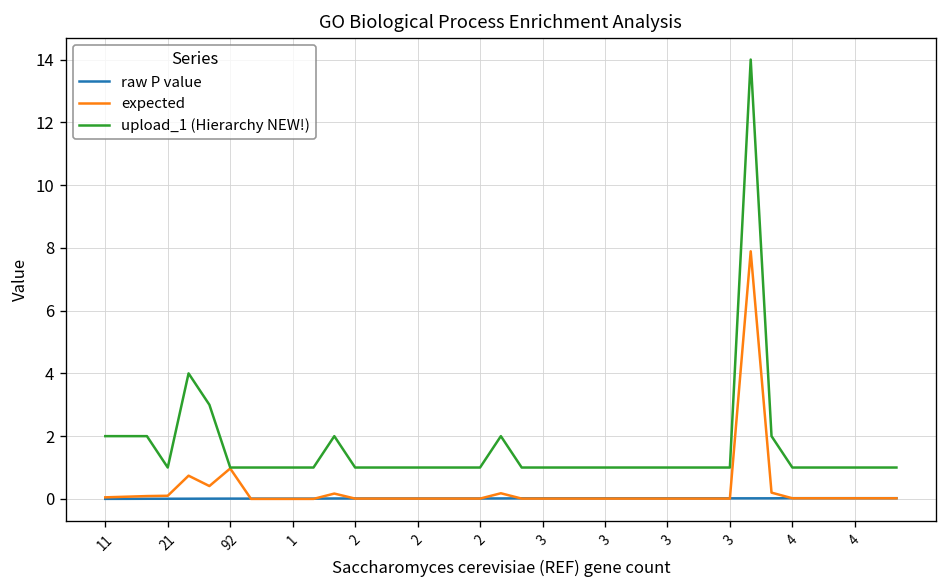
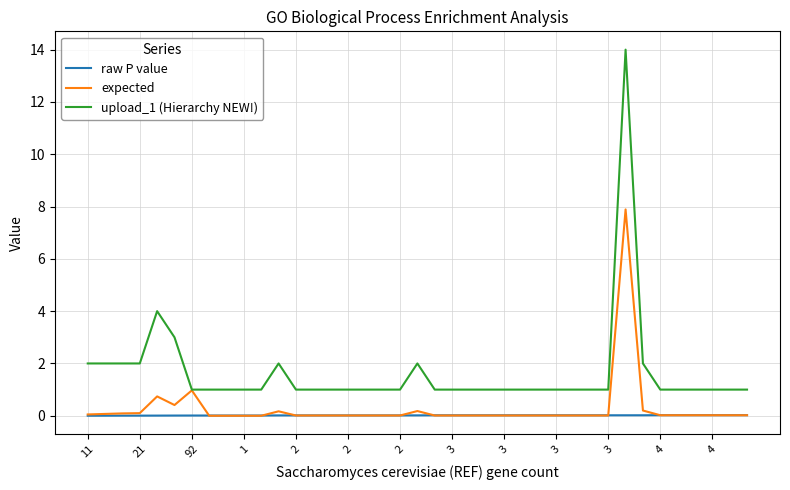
upload_1 (Hierarchy NEW!), 21: 1 -> 2
